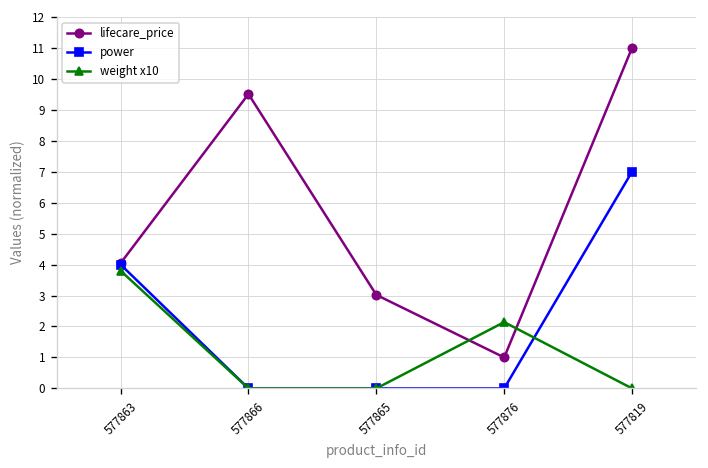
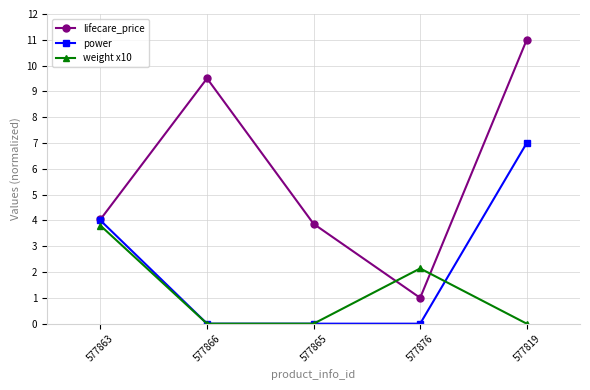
lifecare_price, 577865: 3.0 -> 3.9
